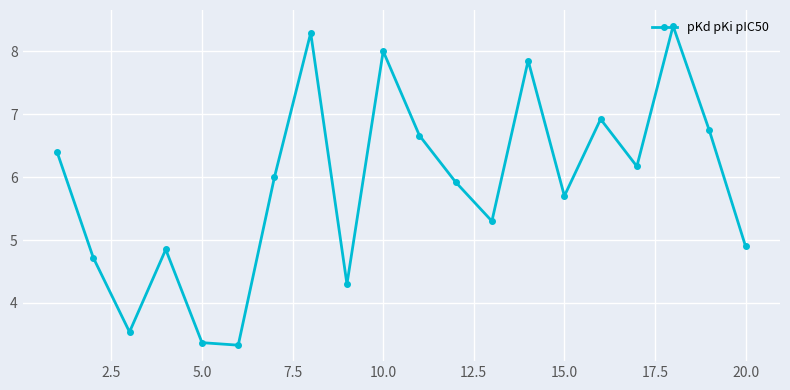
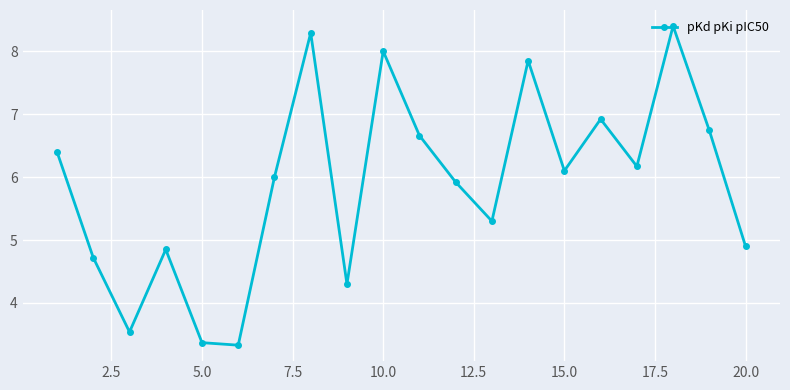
15.0: 5.7 -> 6.1
